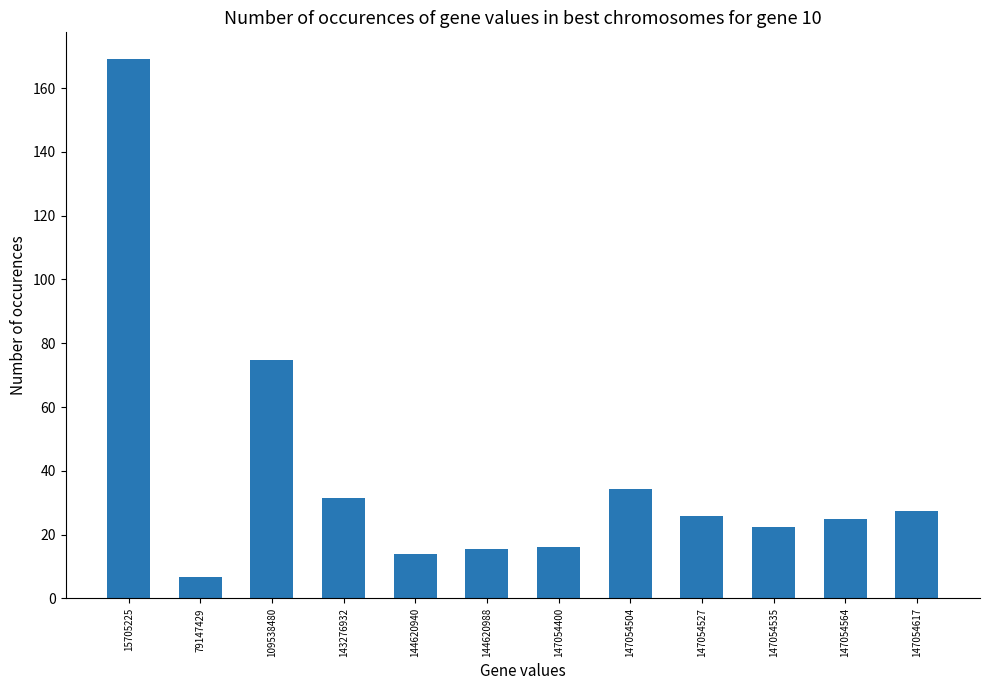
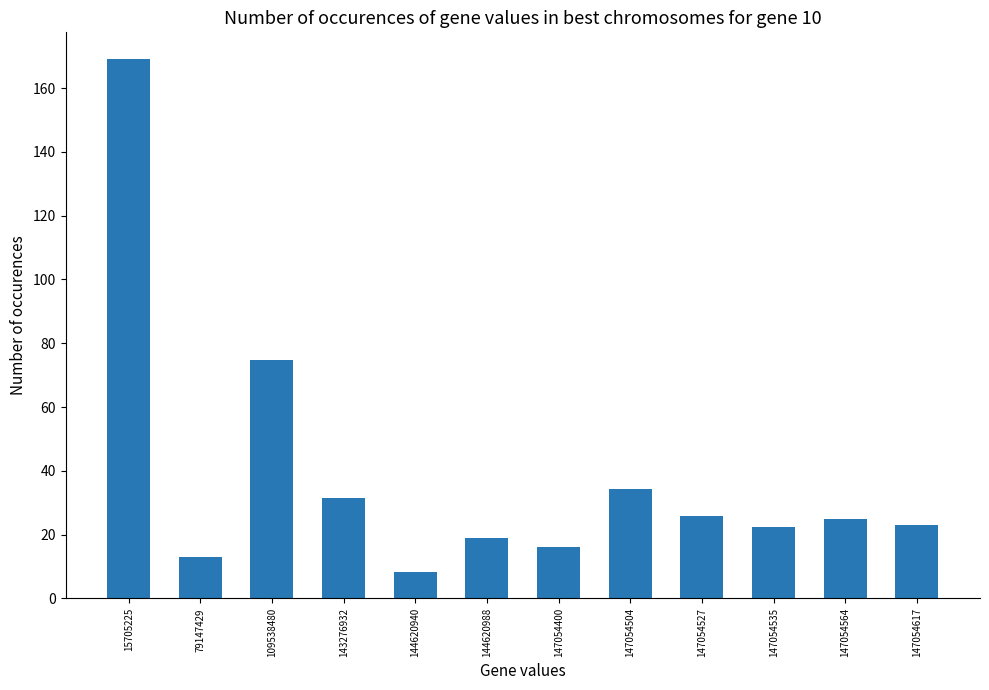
79147429: 7 -> 13
144620940: 14 -> 8
144620988: 16 -> 19
147054617: 27 -> 23
